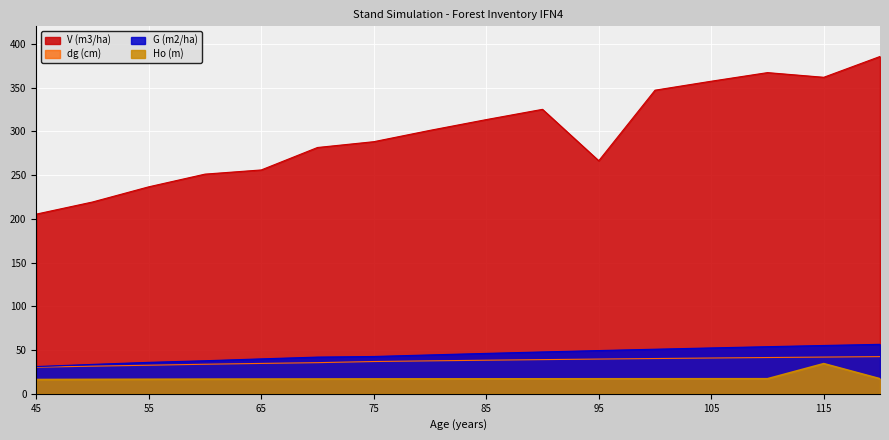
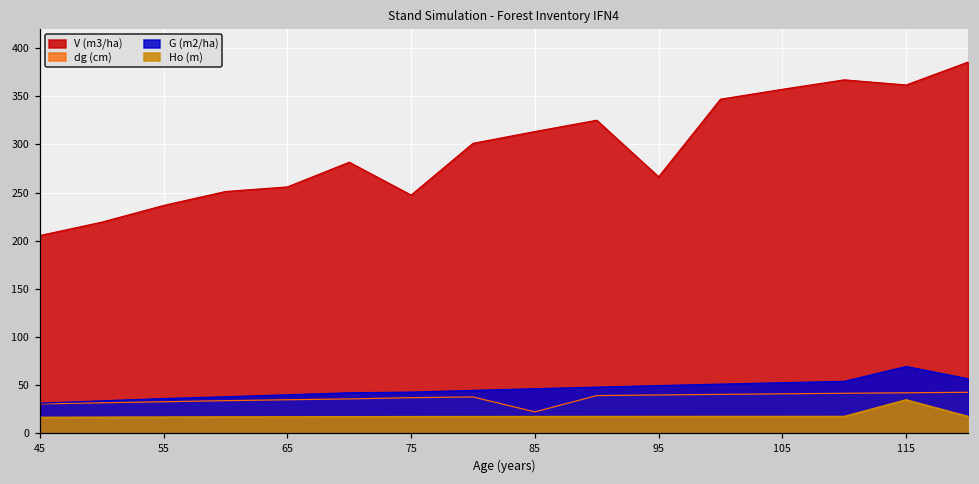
V (m3/ha), 75: 290 -> 250
dg (cm), 85: 40 -> 20
G (m2/ha), 115: 60 -> 70
